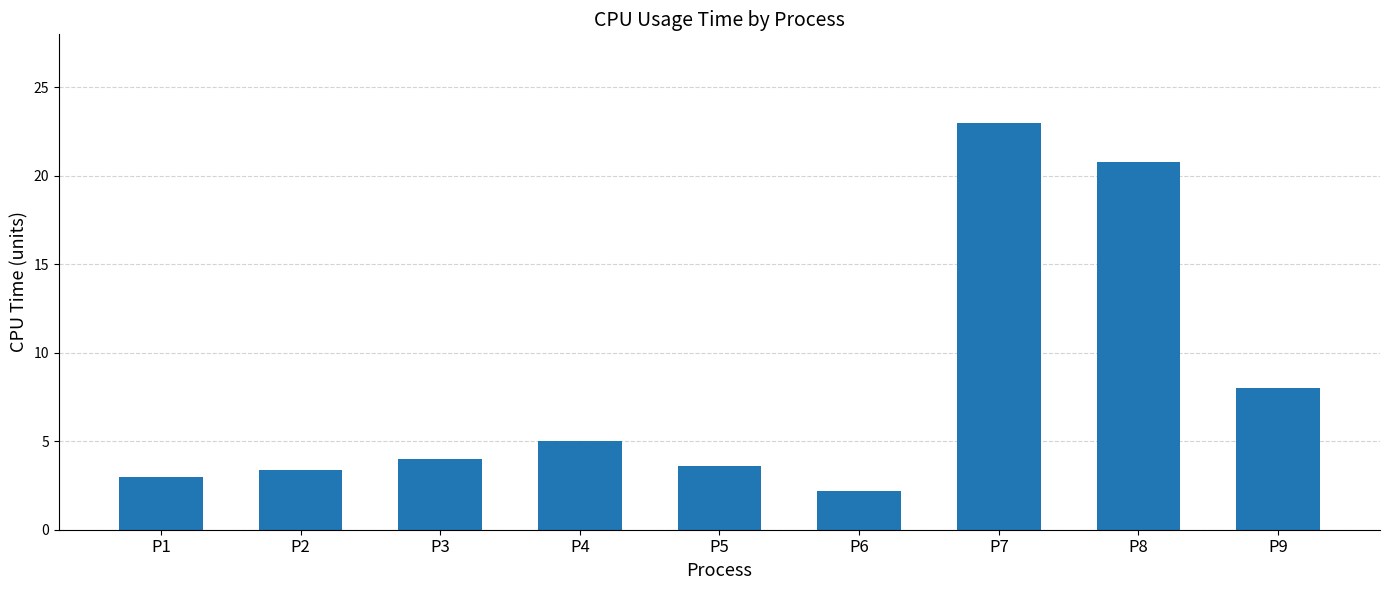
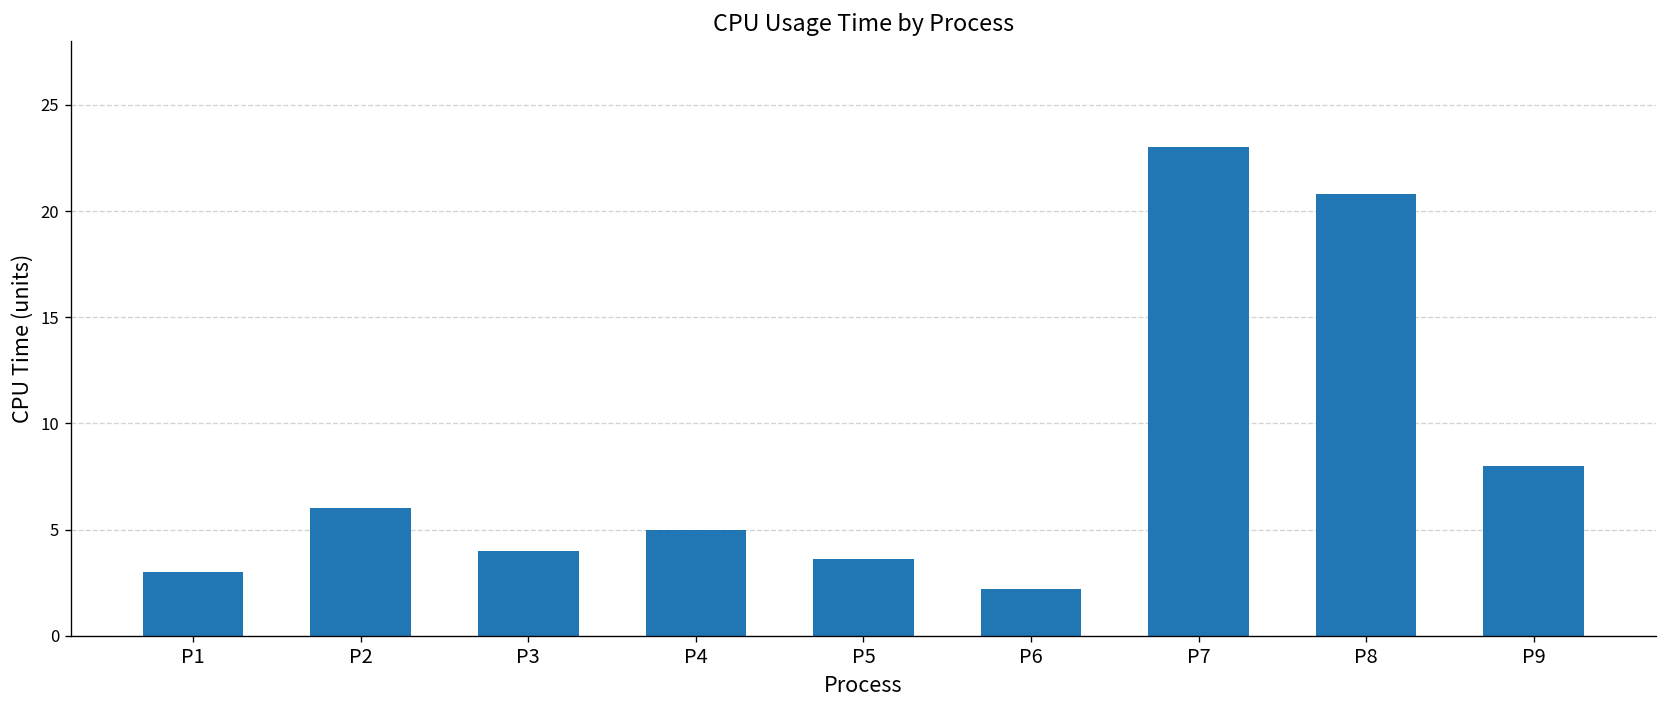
P2: 3.4 -> 6.0
